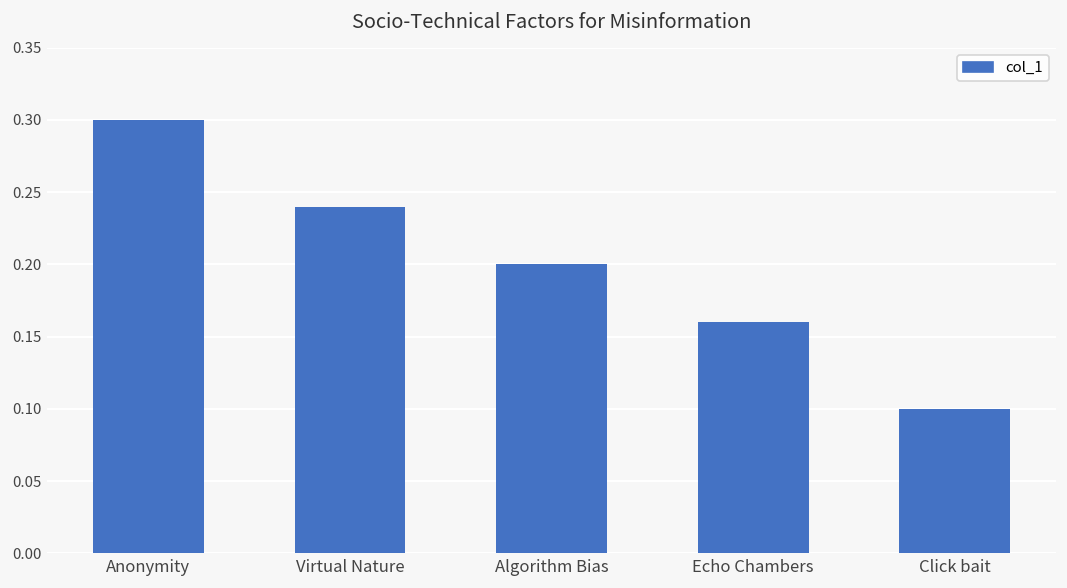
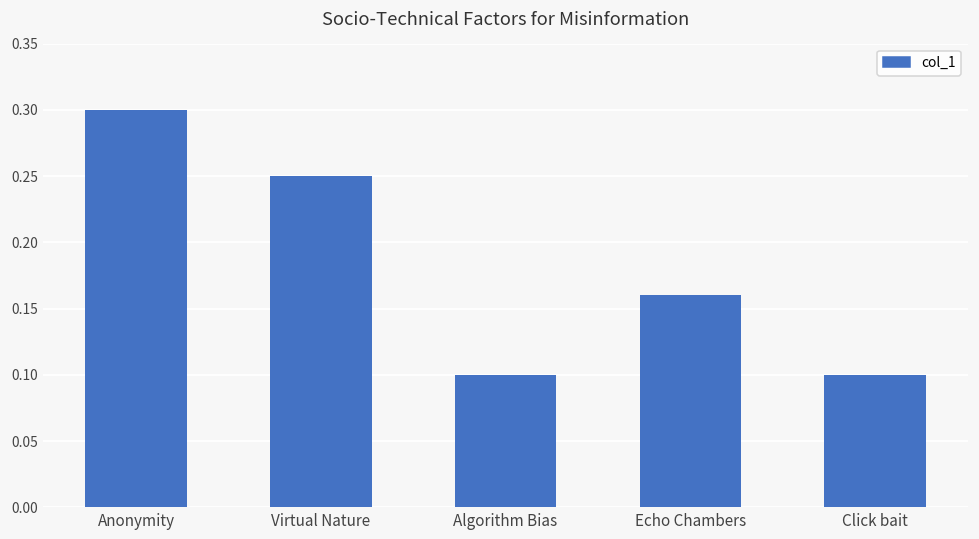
Virtual Nature: 0.24 -> 0.25
Algorithm Bias: 0.2 -> 0.1
